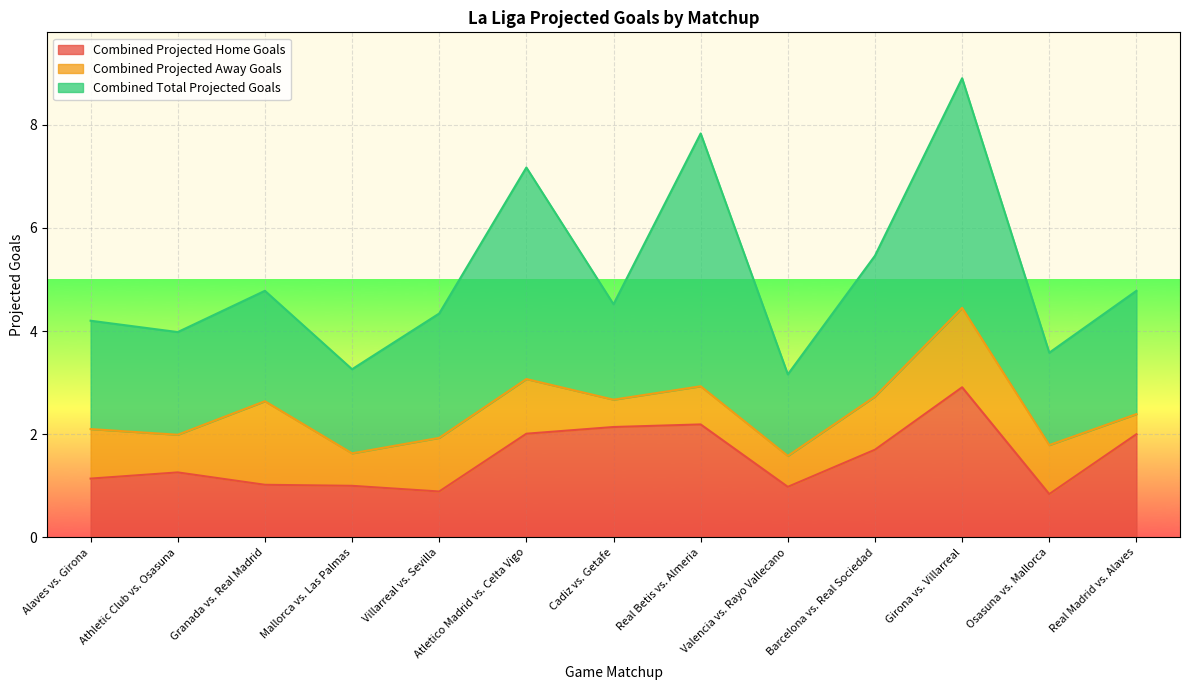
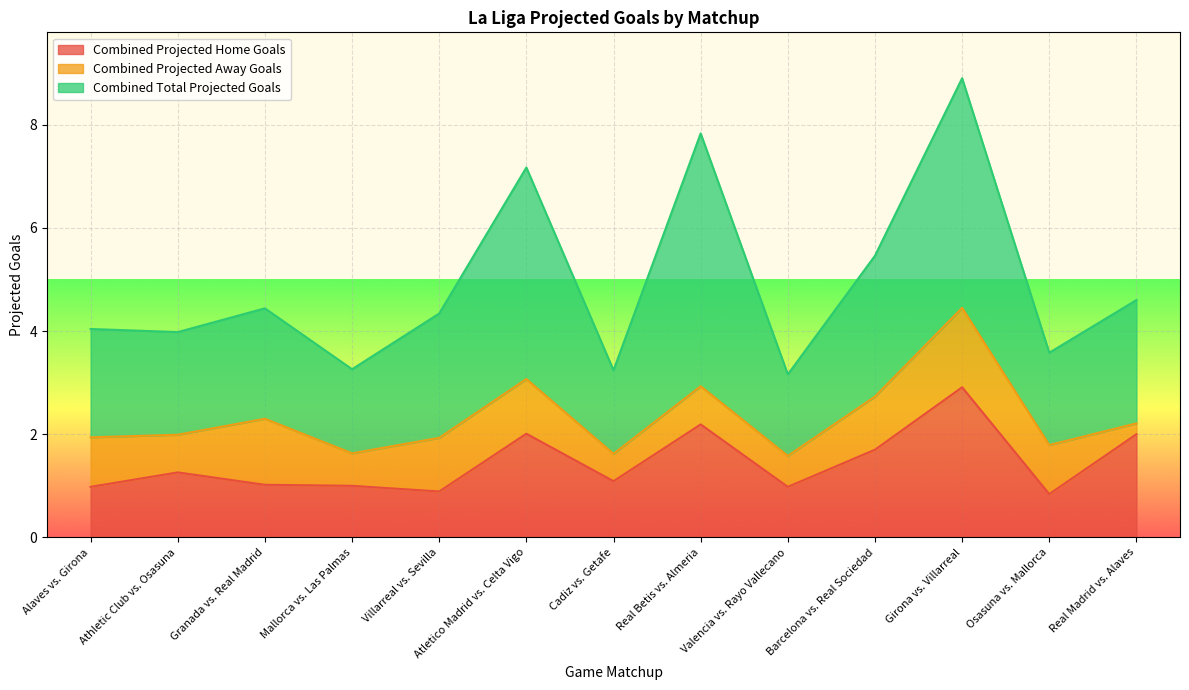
Combined Projected Home Goals, Alaves vs. Girona: 1.1 -> 1.0
Combined Projected Away Goals, Granada vs. Real Madrid: 1.6 -> 1.3
Combined Projected Home Goals, Cadiz vs. Getafe: 2.1 -> 1.1
Combined Total Projected Goals, Cadiz vs. Getafe: 1.8 -> 1.6
Combined Projected Away Goals, Real Madrid vs. Alaves: 0.4 -> 0.2
